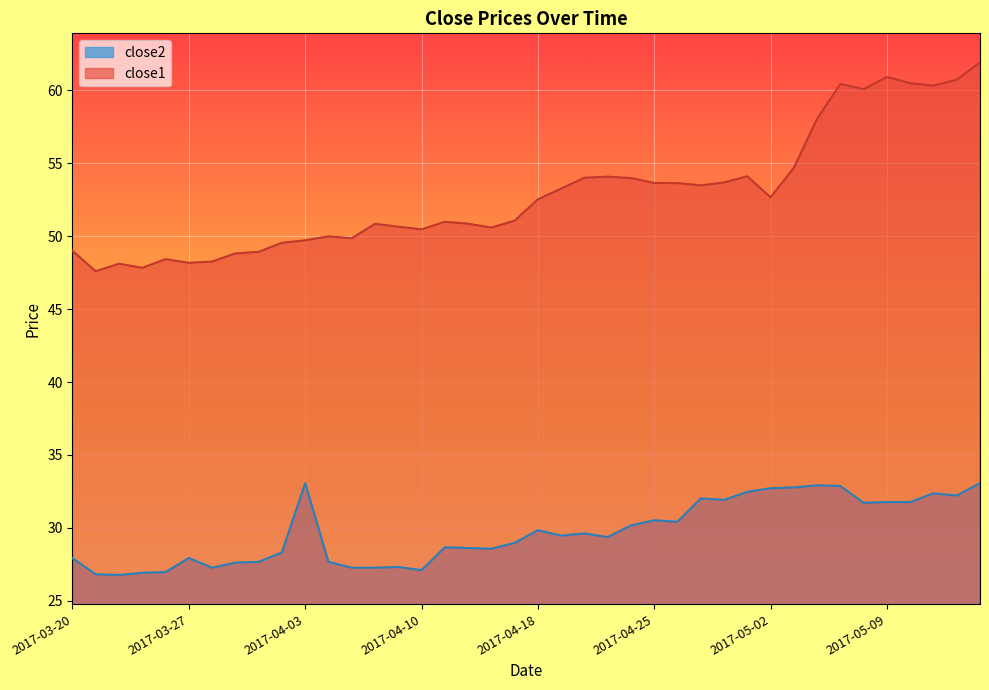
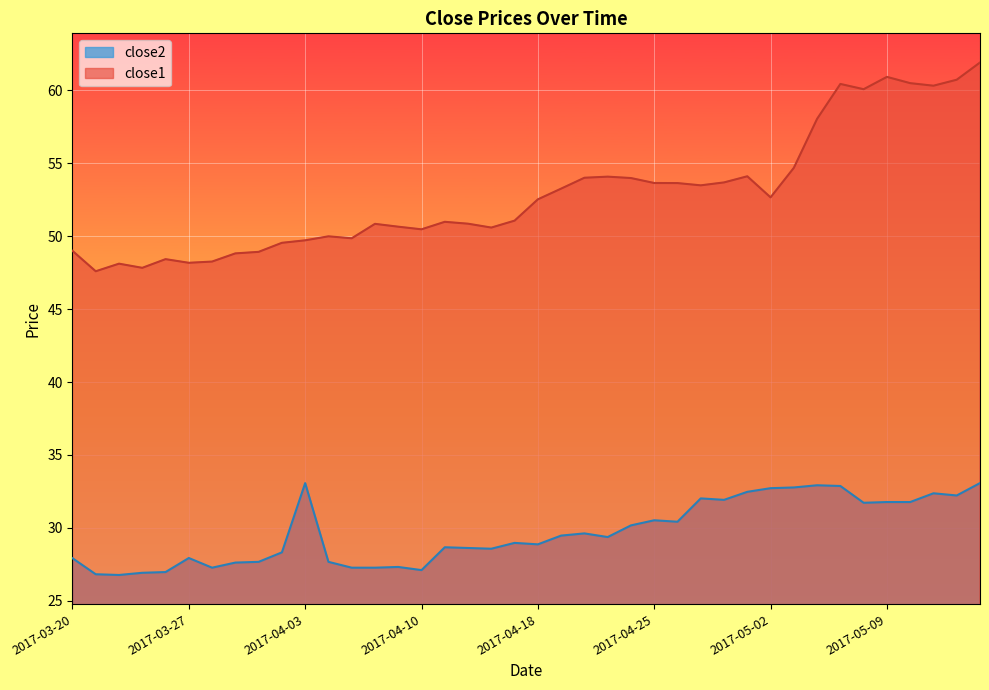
close2, 2017-04-18: 29.8 -> 28.9
